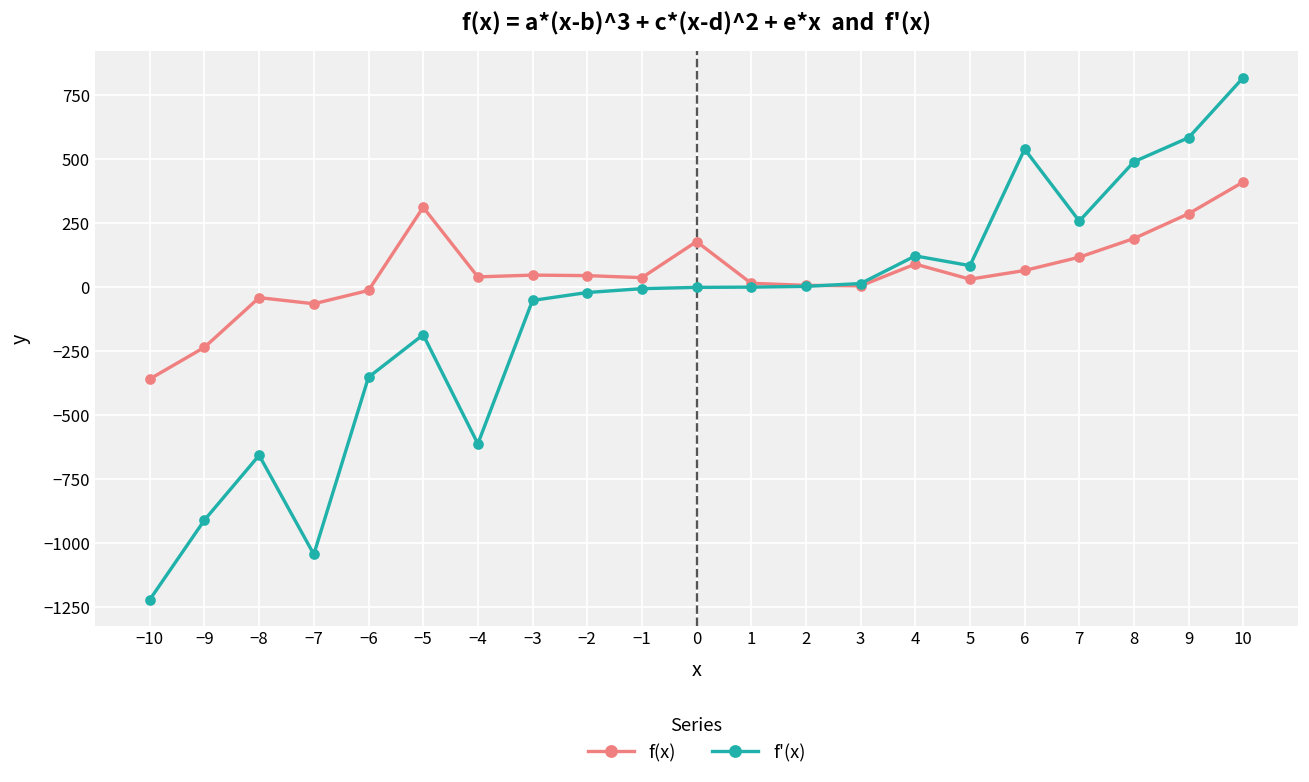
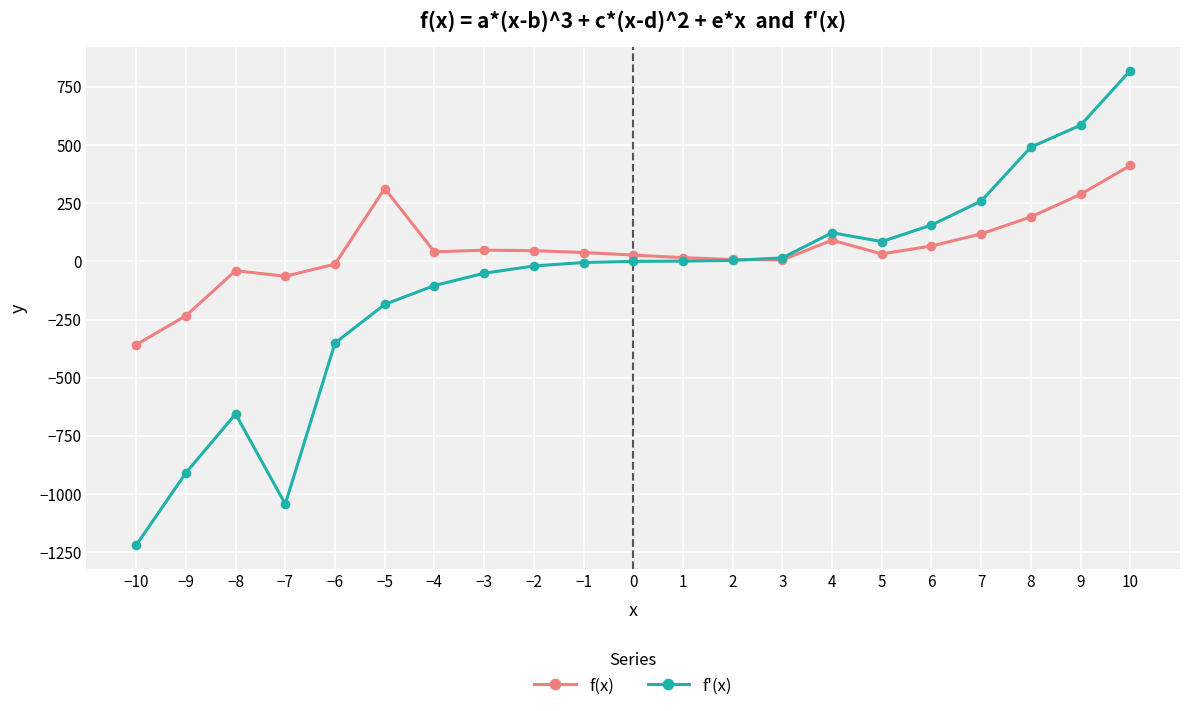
f'(x), −4: -610 -> -100
f(x), 0: 180 -> 30
f'(x), 6: 540 -> 160
